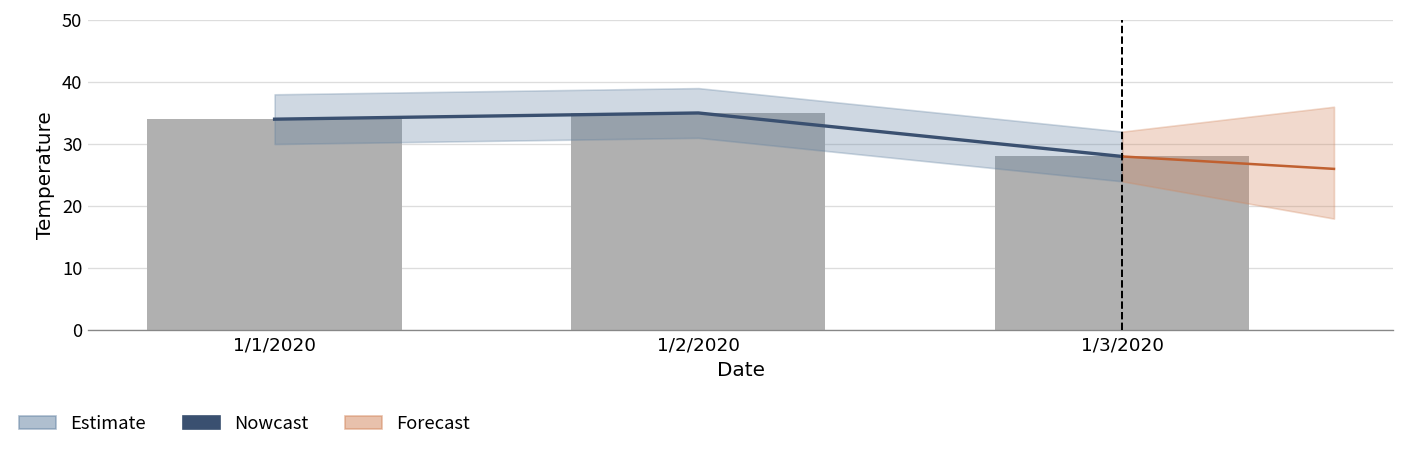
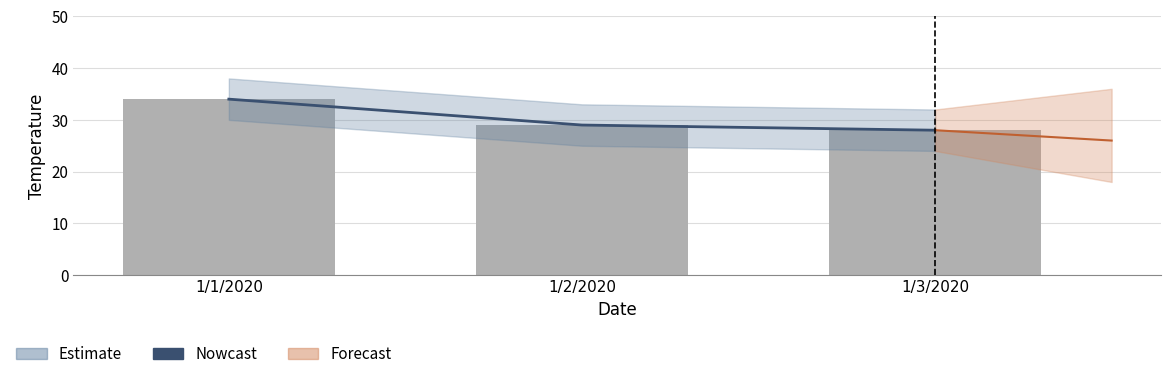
Nowcast, 1/2/2020: 35 -> 29
